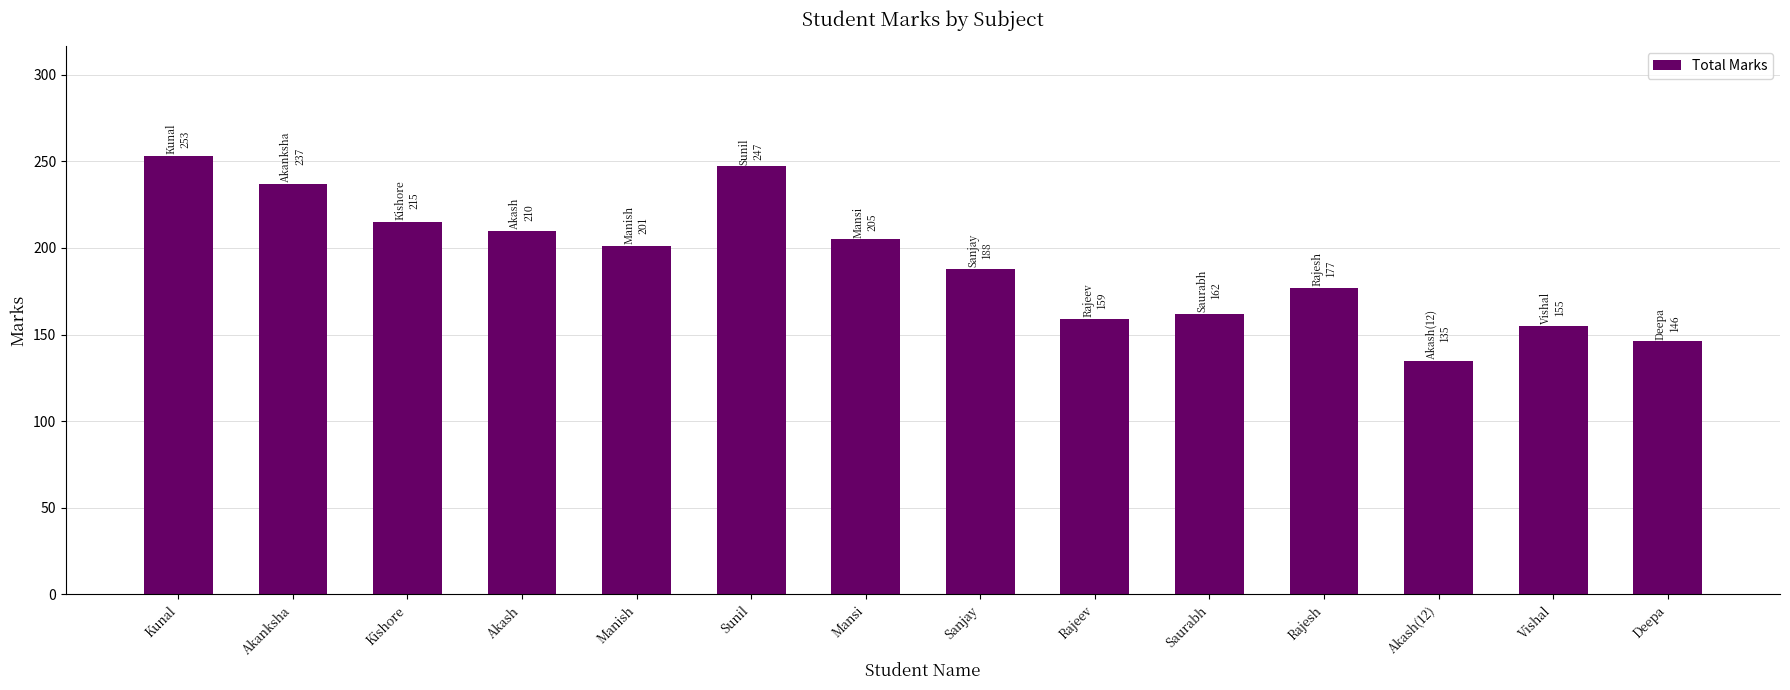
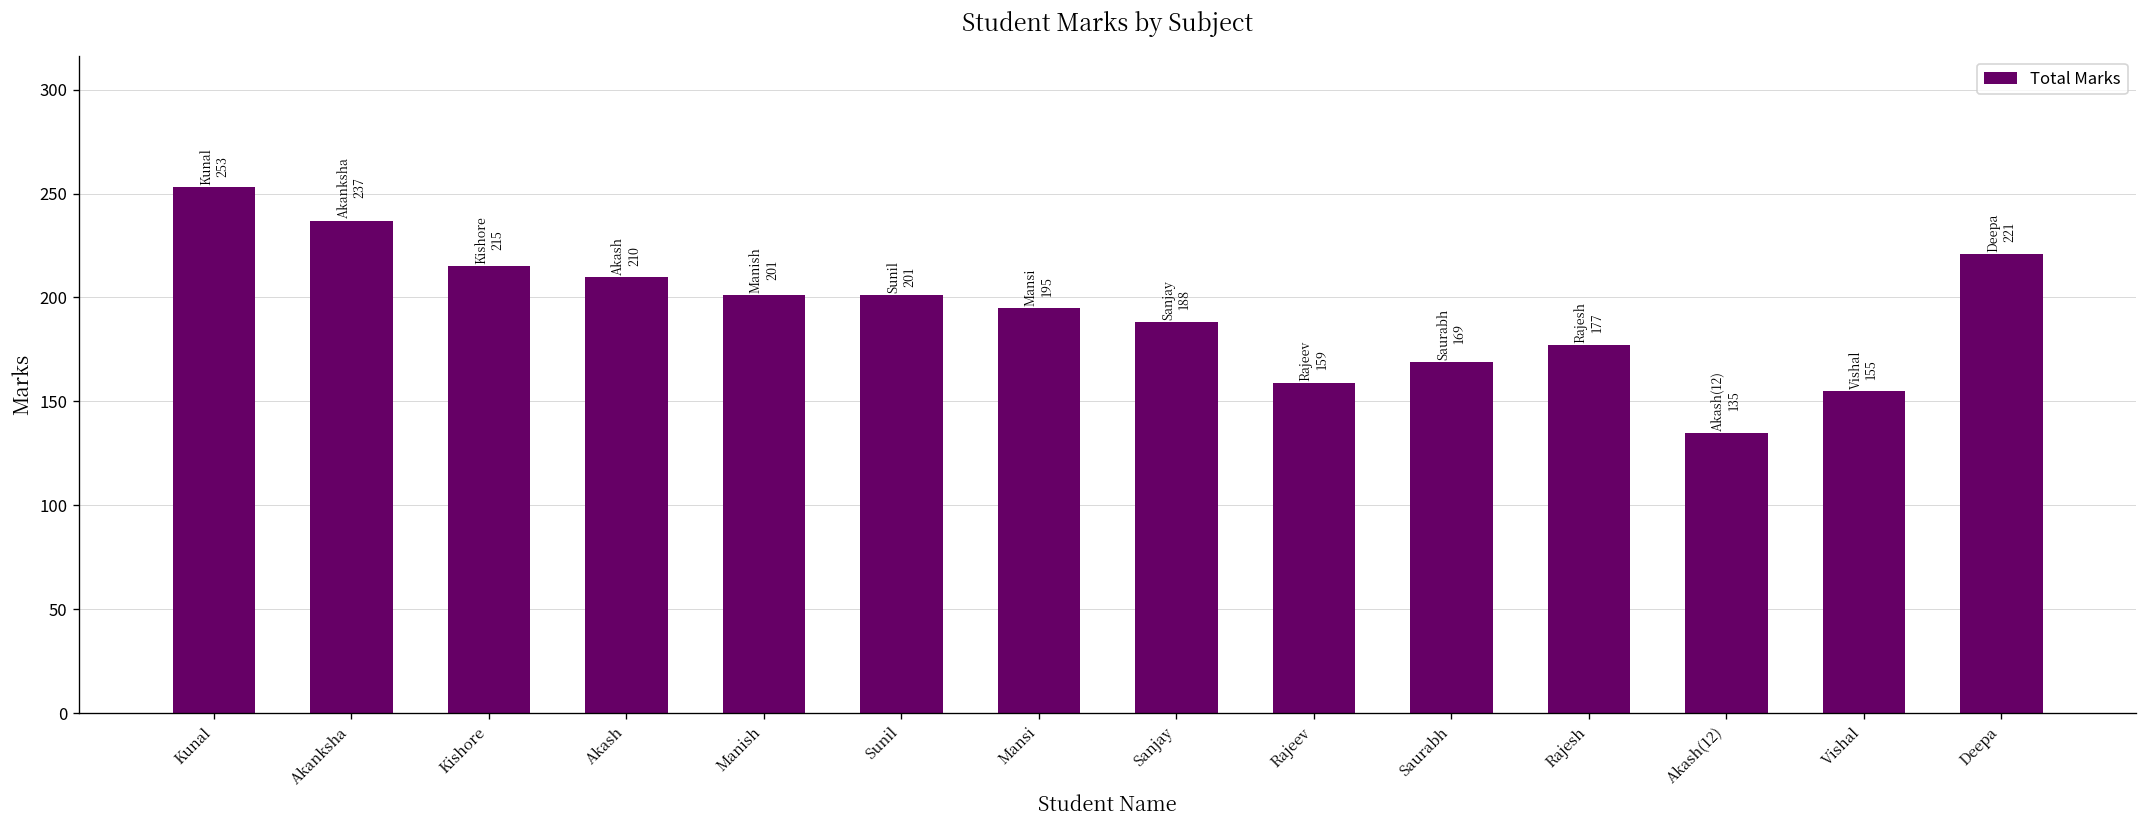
Sunil: 247 -> 201
Mansi: 205 -> 195
Saurabh: 162 -> 169
Deepa: 146 -> 221
